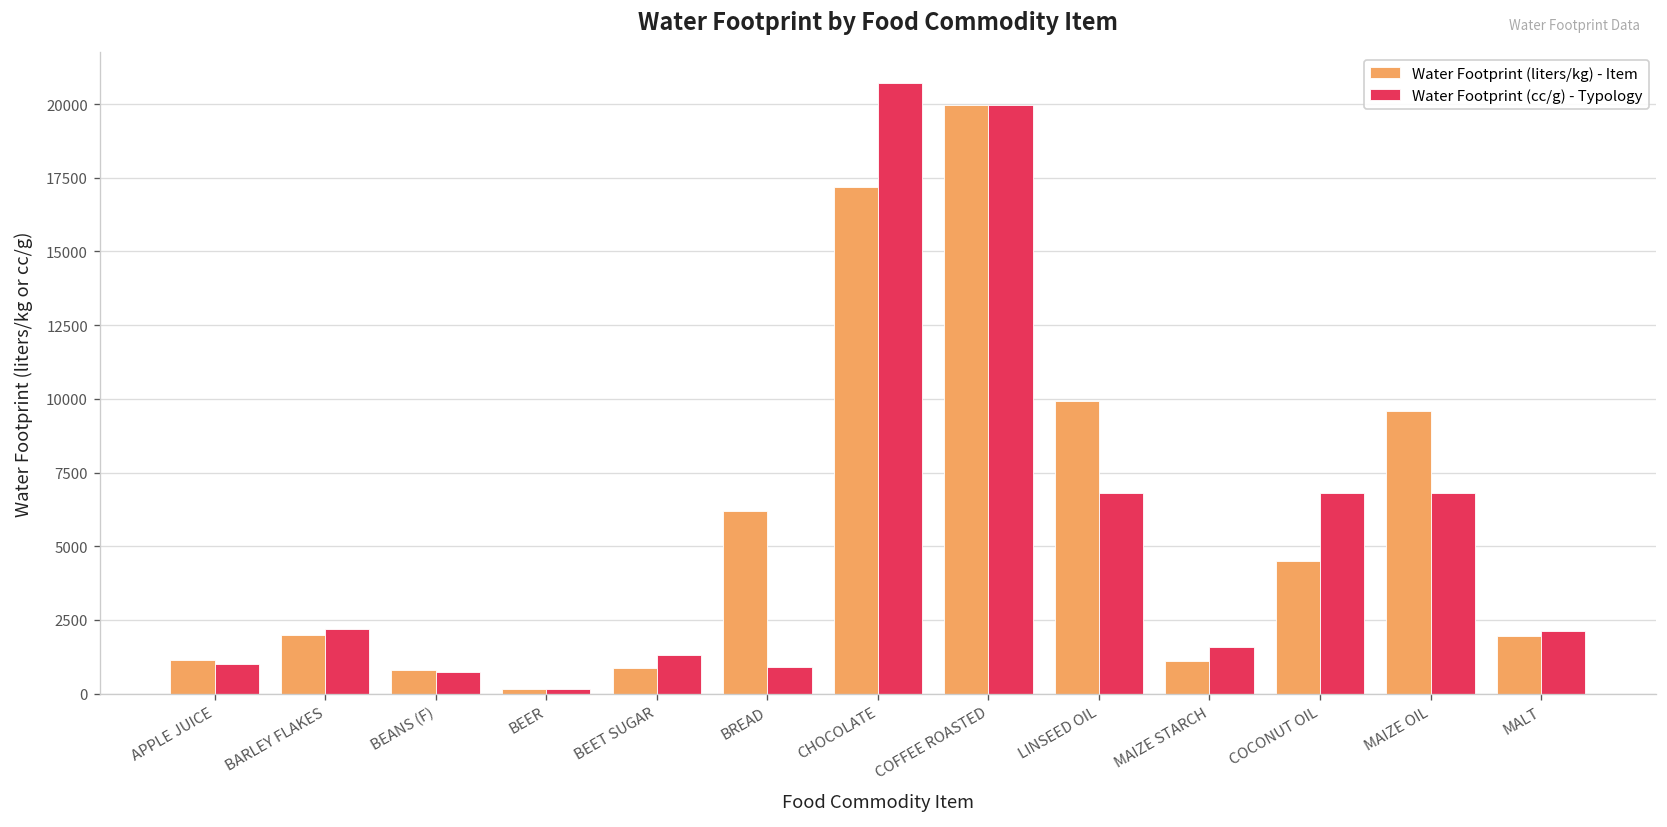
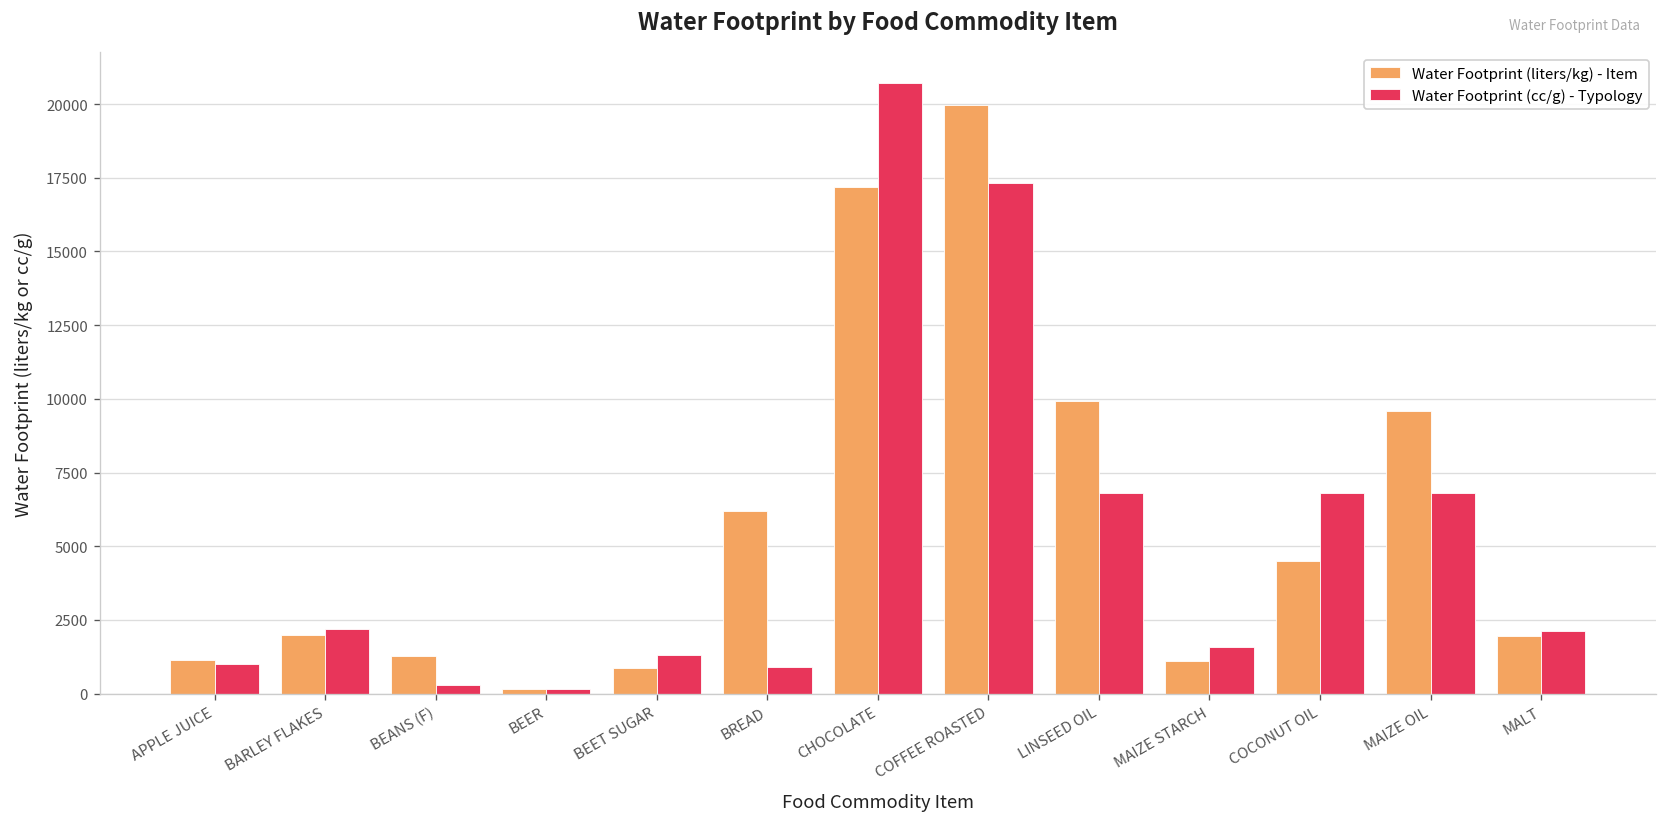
Water Footprint (liters/kg) - Item, BEANS (F): 800 -> 1300
Water Footprint (cc/g) - Typology, BEANS (F): 800 -> 300
Water Footprint (cc/g) - Typology, COFFEE ROASTED: 20000 -> 17300
